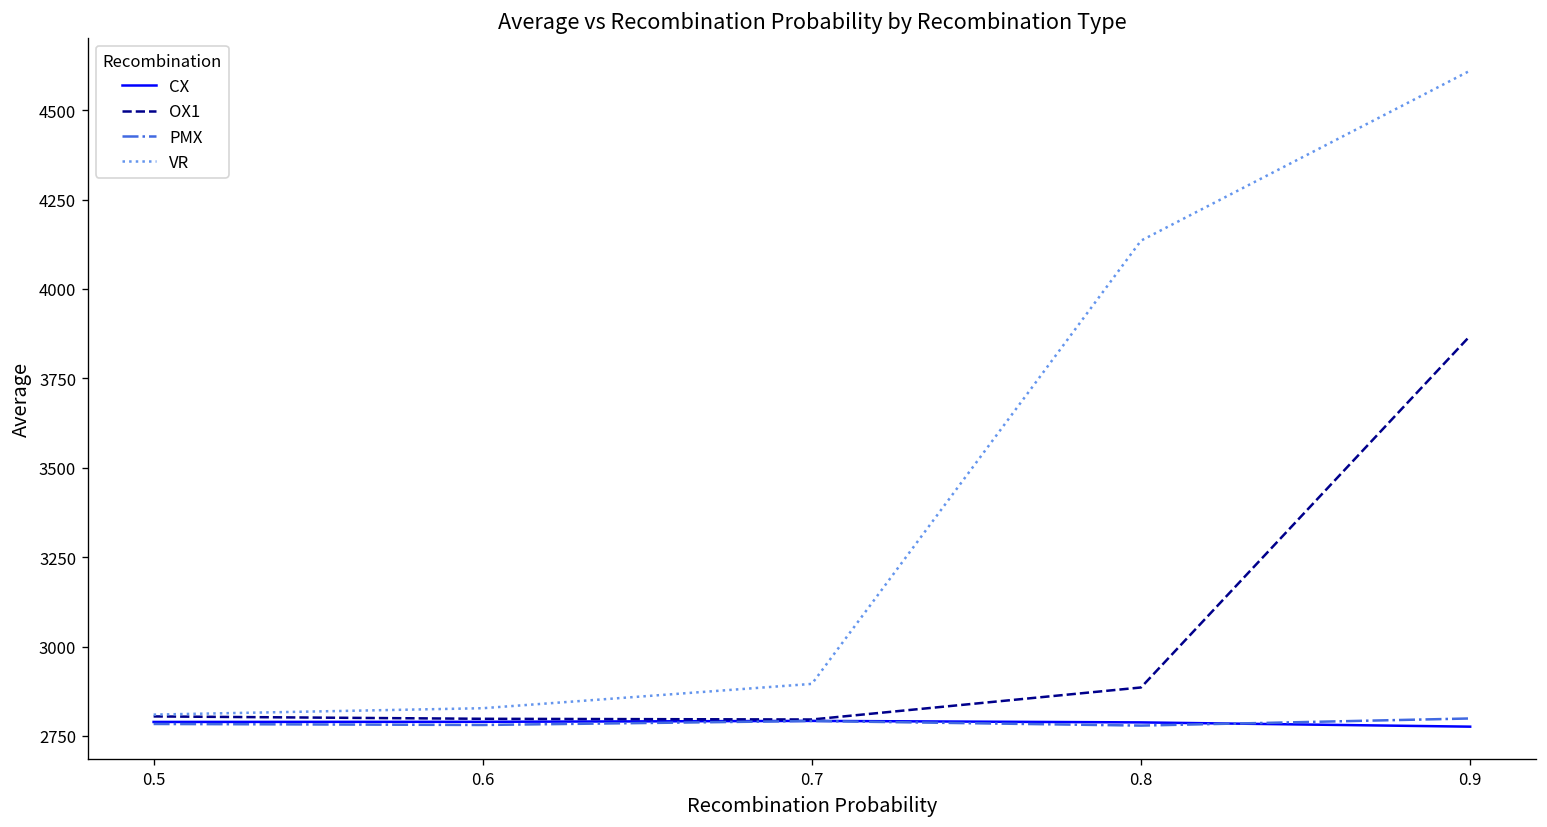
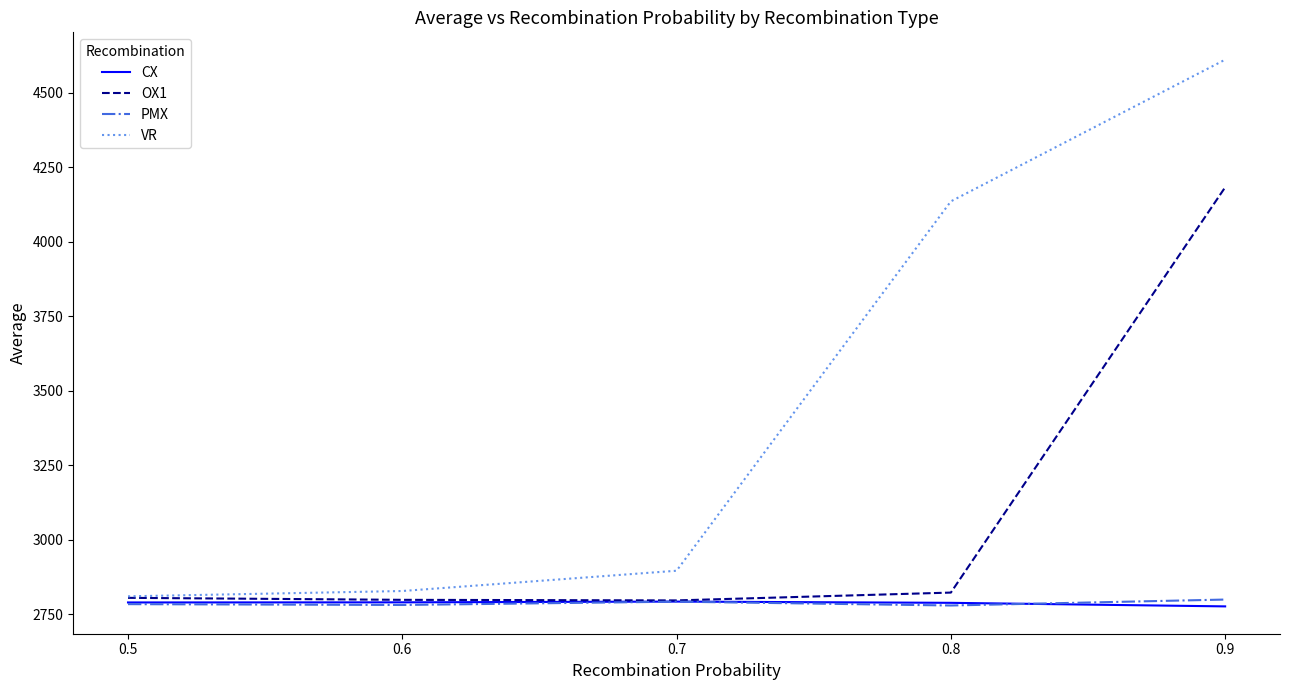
OX1, 0.8: 2890 -> 2820
OX1, 0.9: 3870 -> 4180
